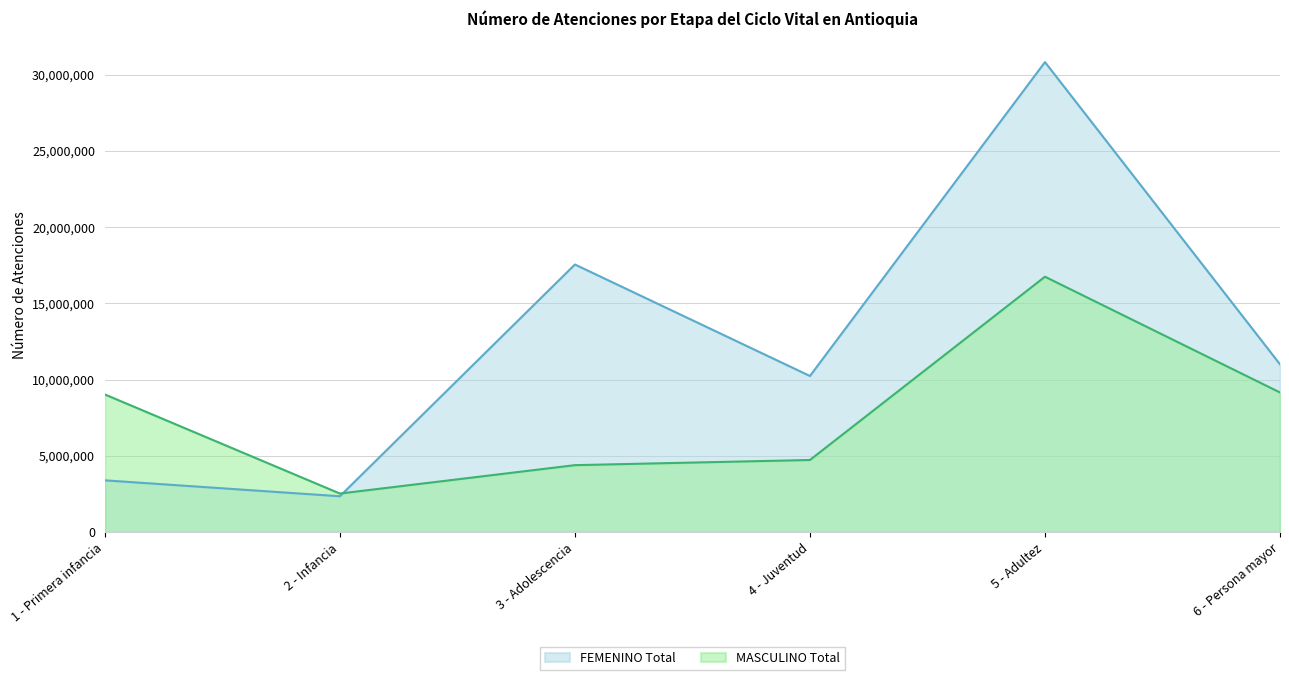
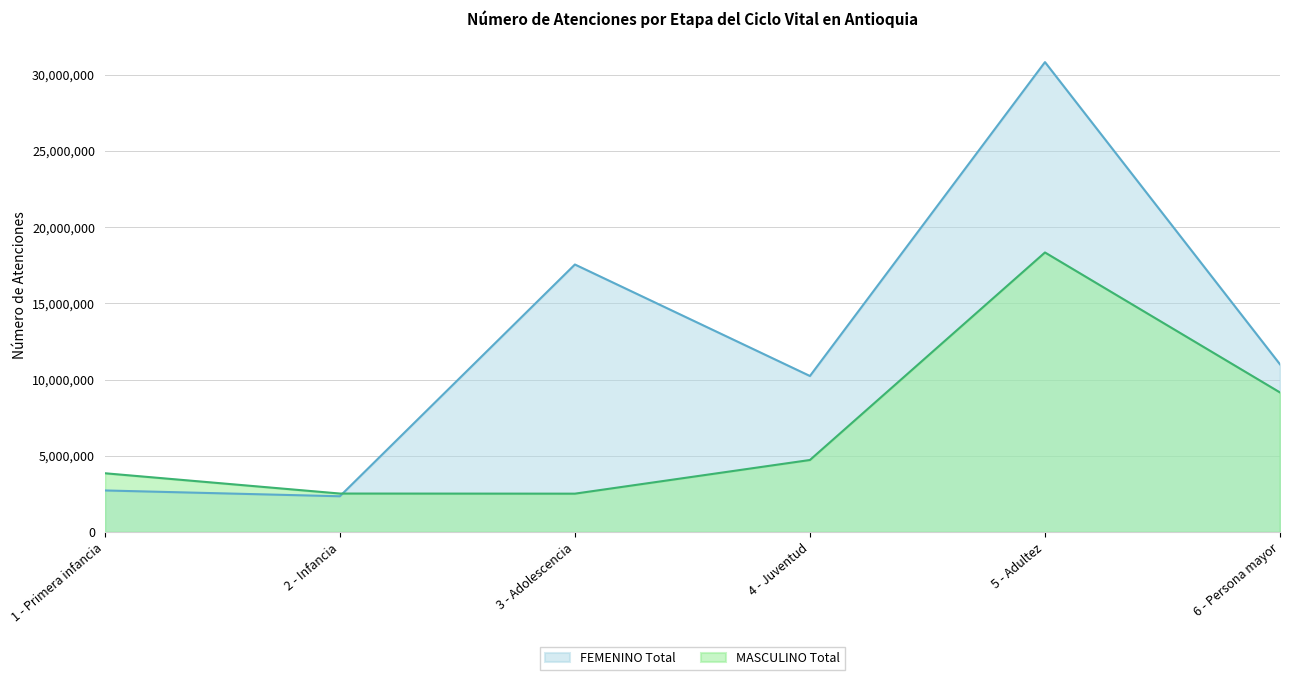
FEMENINO Total, 1 - Primera infancia: 3,400,000 -> 2,700,000
MASCULINO Total, 1 - Primera infancia: 9,000,000 -> 3,900,000
MASCULINO Total, 3 - Adolescencia: 4,400,000 -> 2,500,000
MASCULINO Total, 5 - Adultez: 16,800,000 -> 18,300,000
